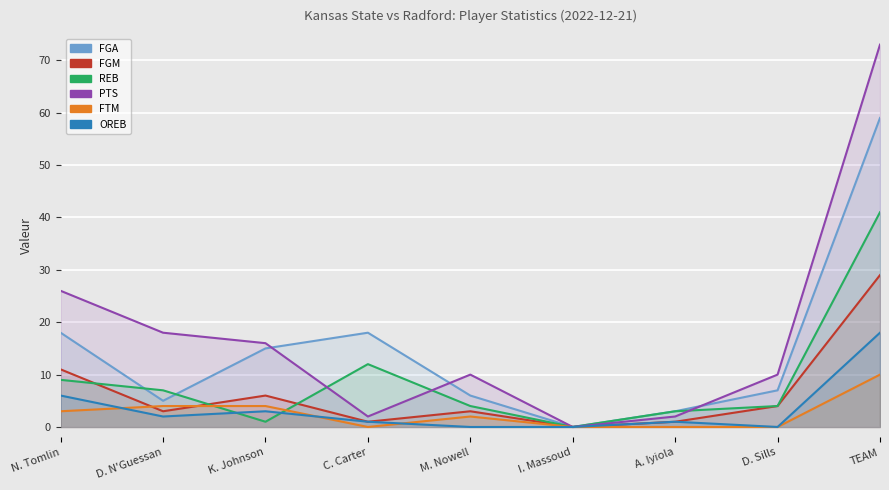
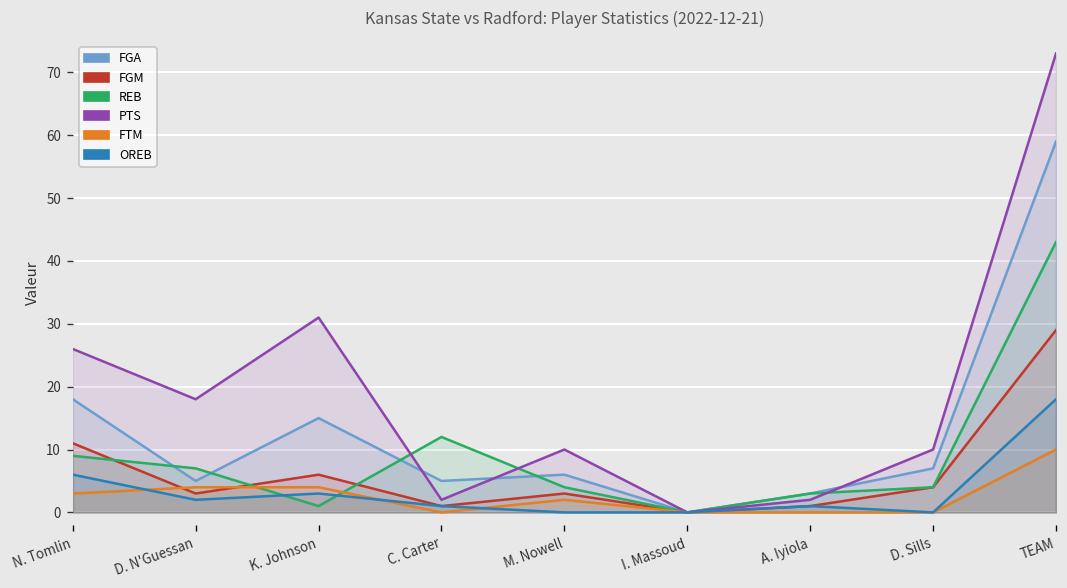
PTS, K. Johnson: 16 -> 31
FGA, C. Carter: 18 -> 5
REB, TEAM: 41 -> 43
